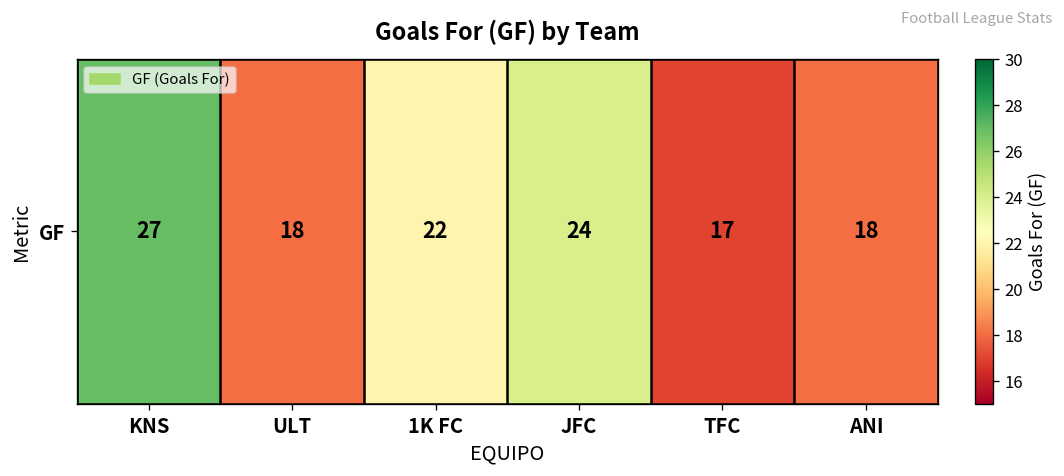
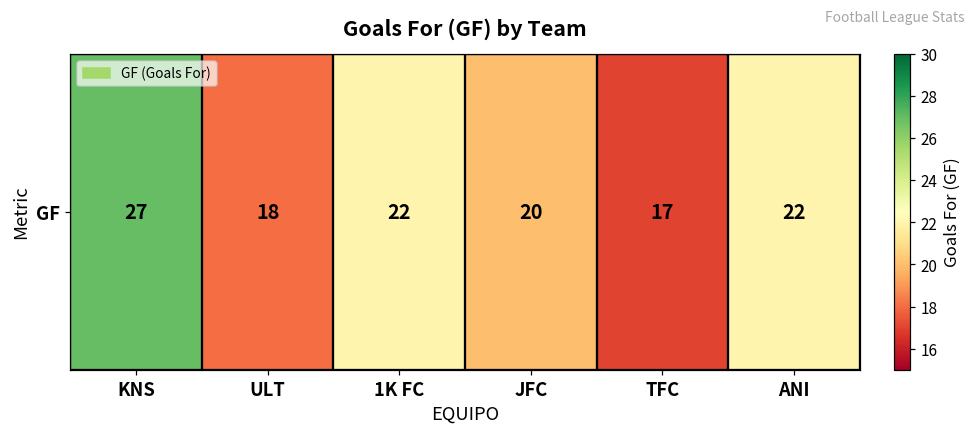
GF, JFC: 24 -> 20
GF, ANI: 18 -> 22
